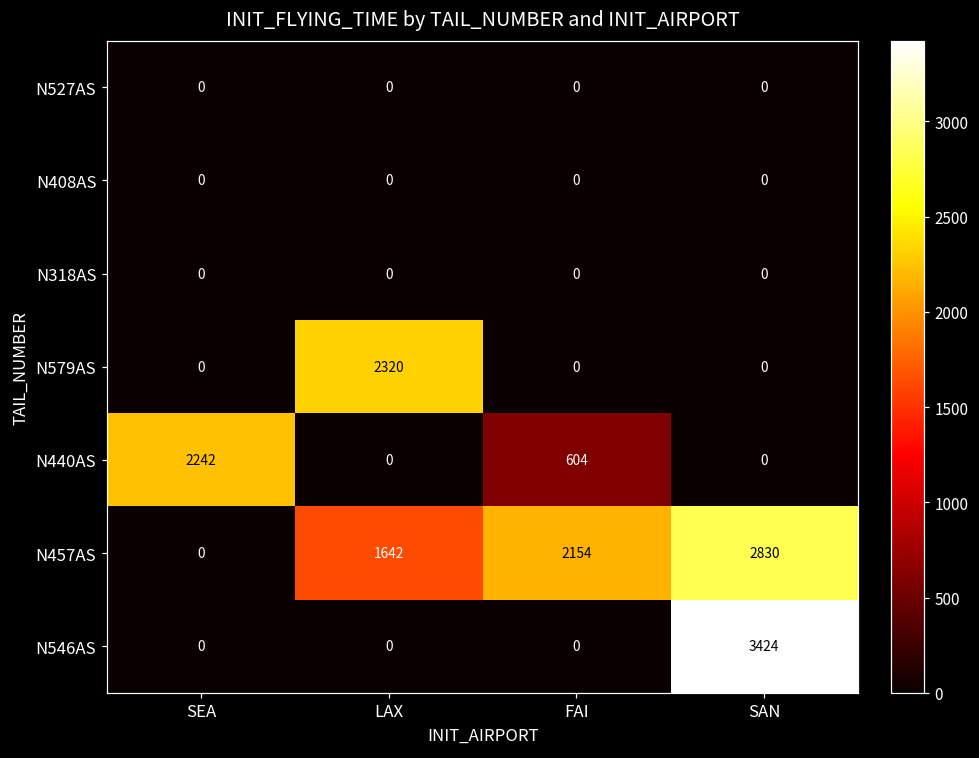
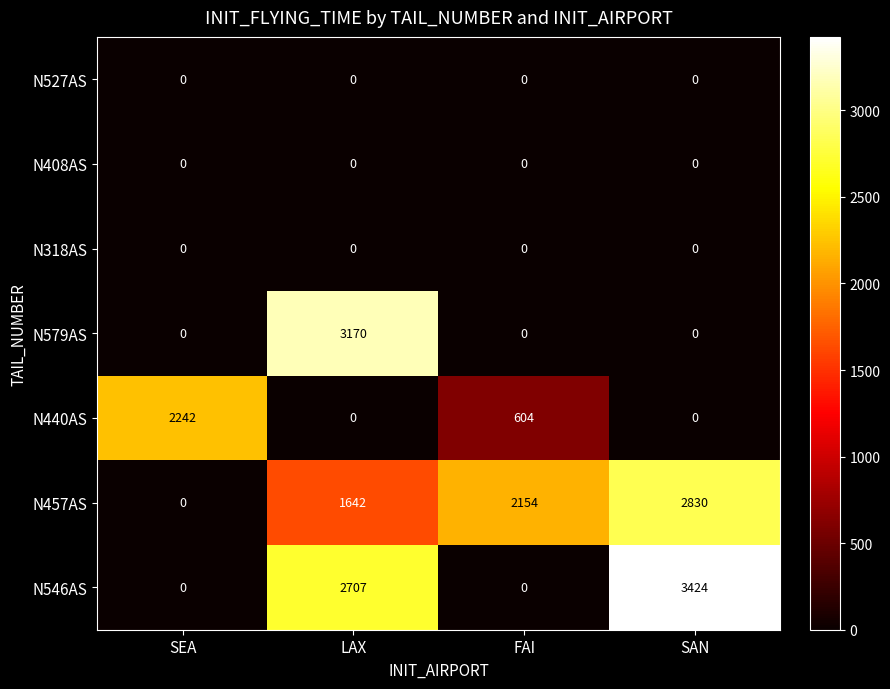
N579AS, LAX: 2320 -> 3170
N546AS, LAX: 0 -> 2707
